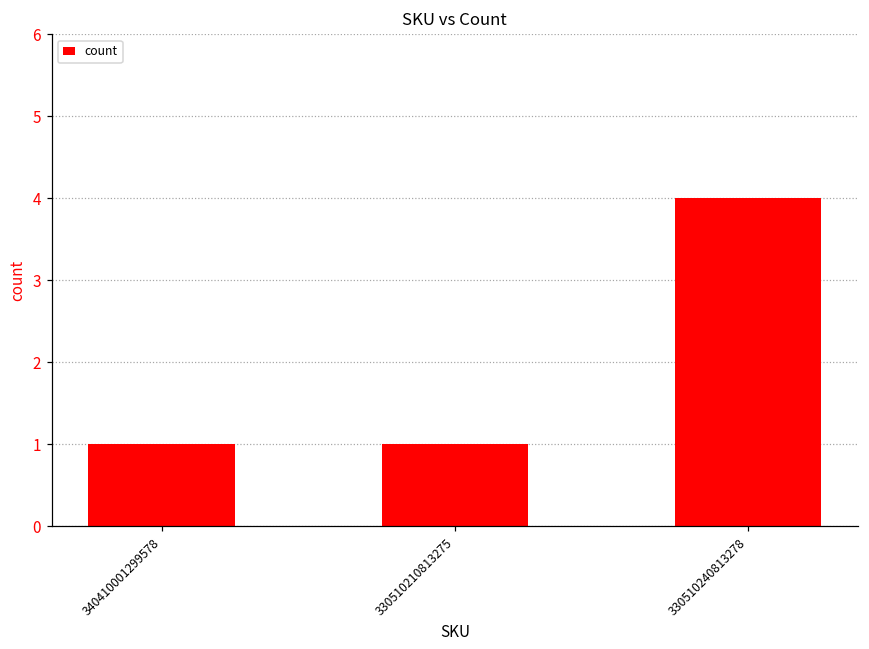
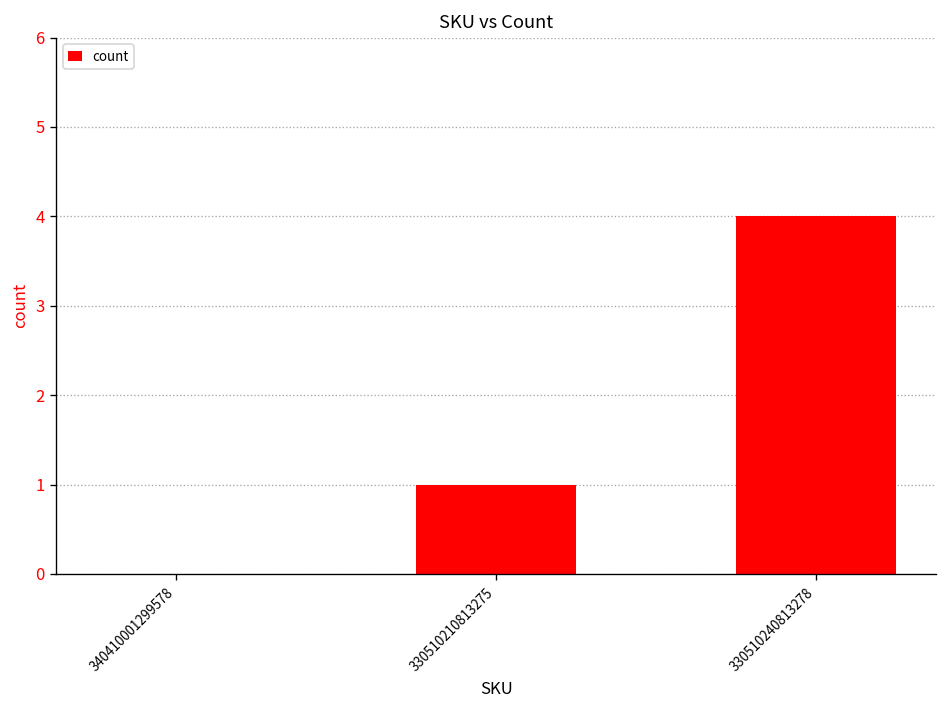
340410001299578: 1 -> 0
